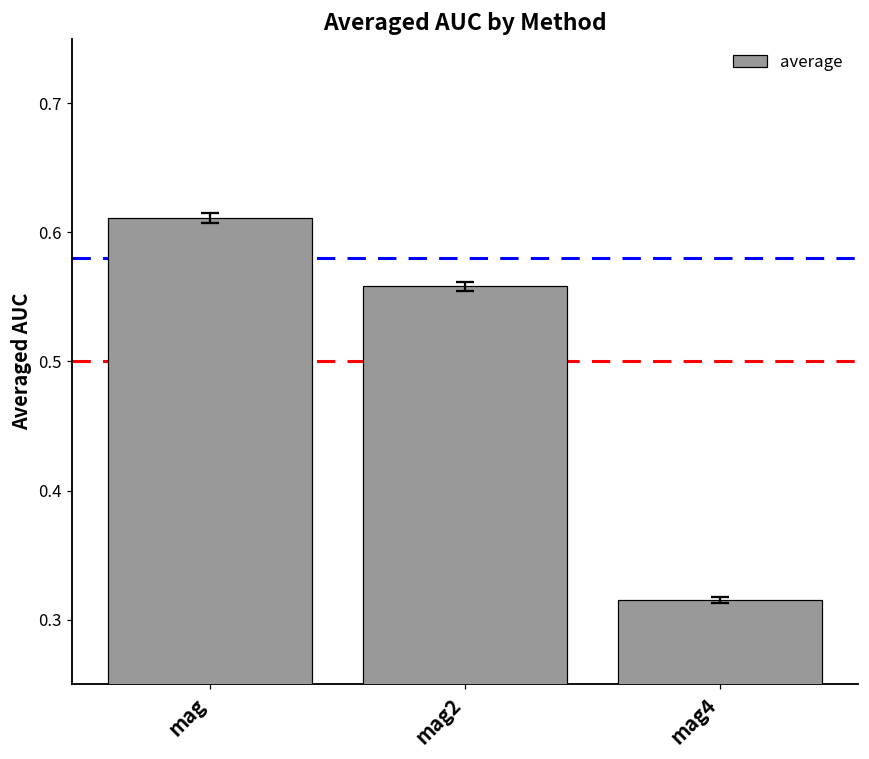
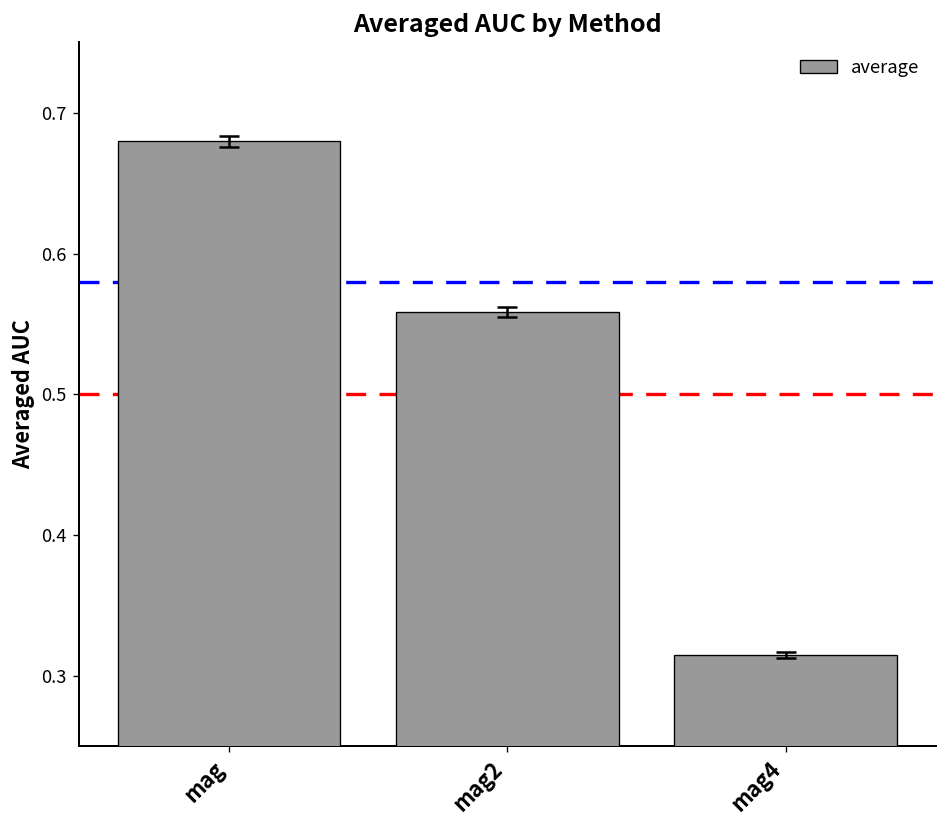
average, mag: 0.611 -> 0.680
